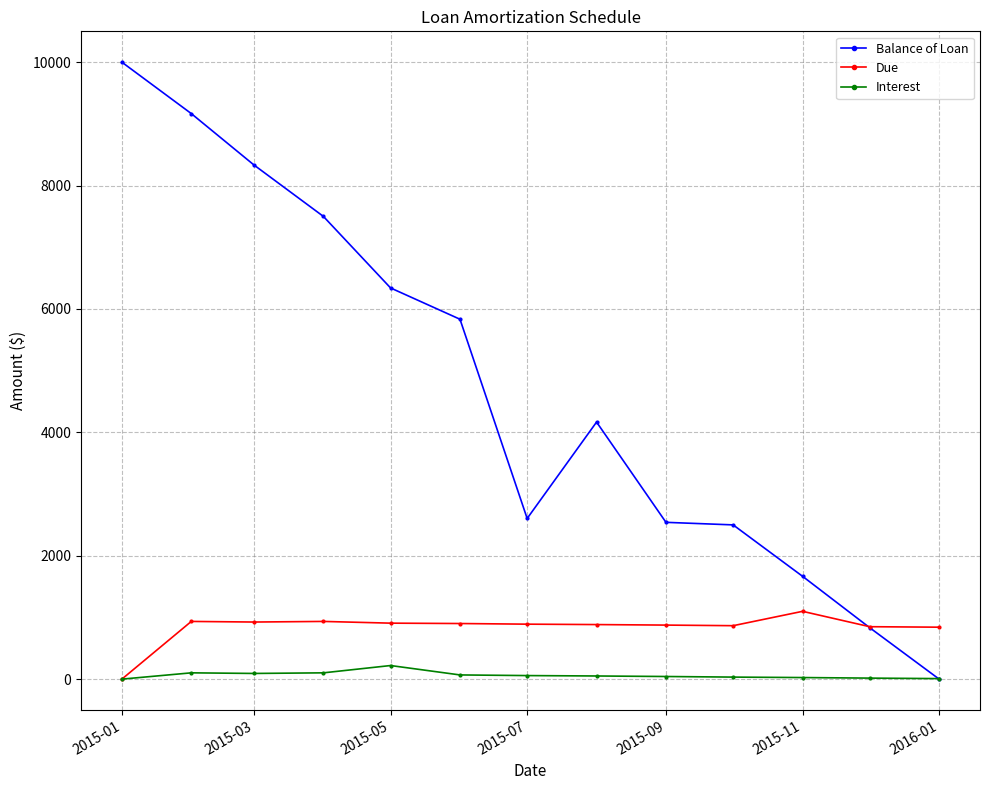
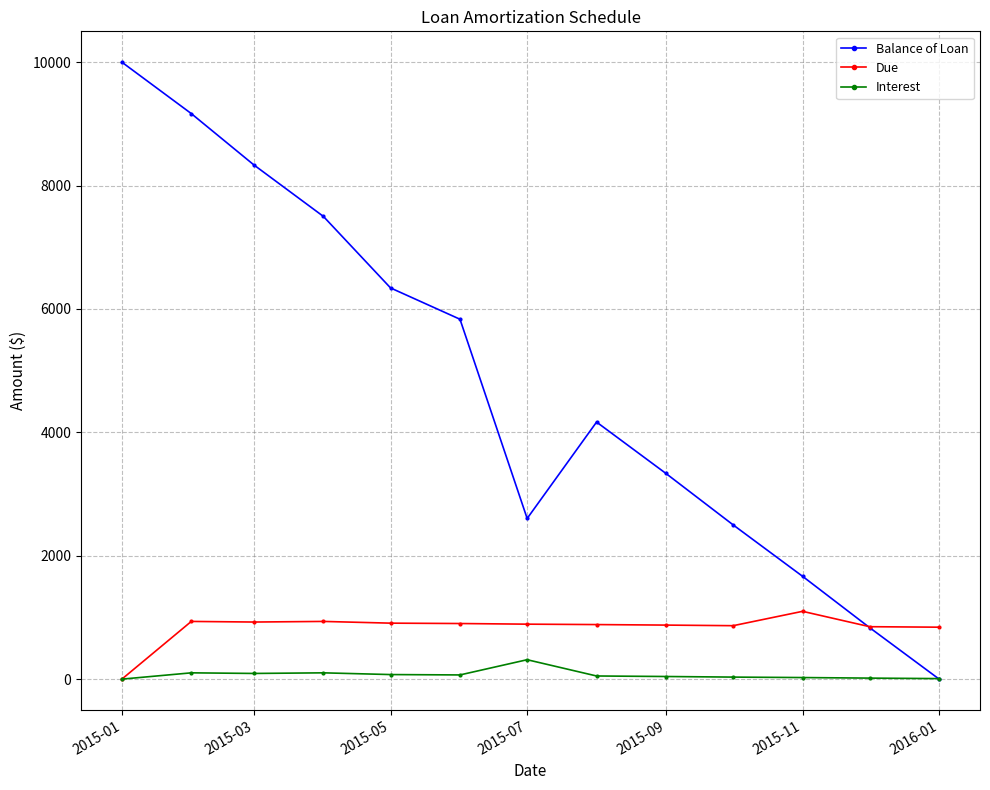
Interest, 2015-05: 200 -> 100
Interest, 2015-07: 100 -> 300
Balance of Loan, 2015-09: 2500 -> 3300
